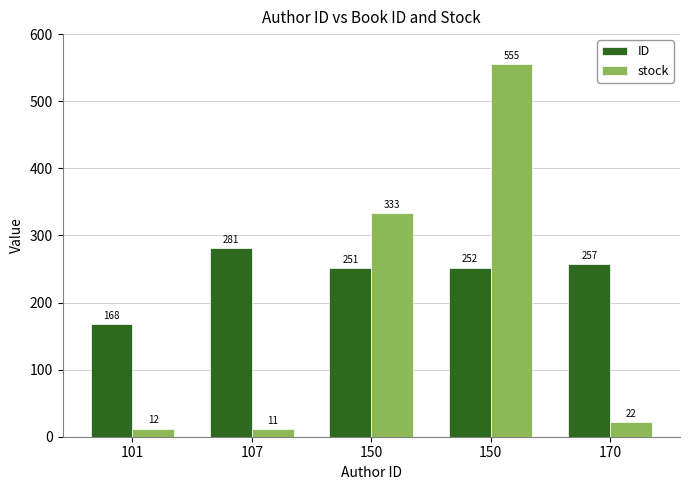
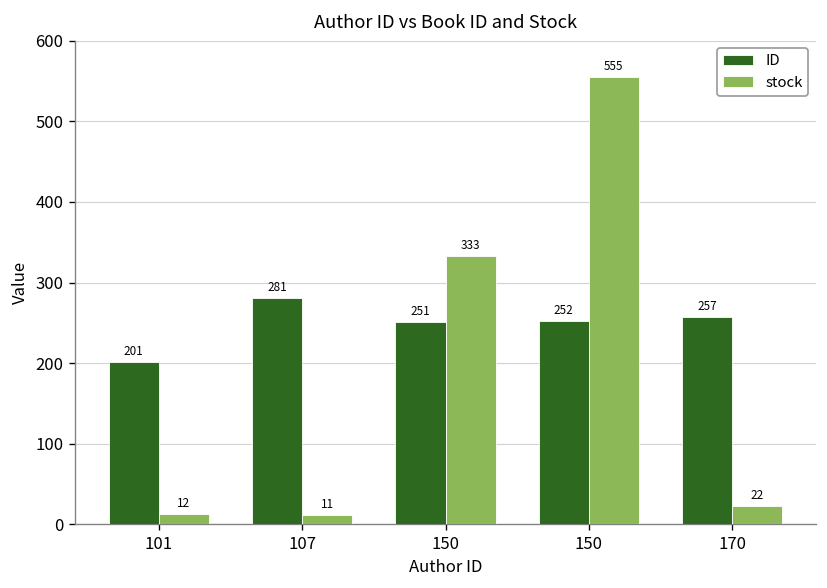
ID, 101: 168 -> 201
